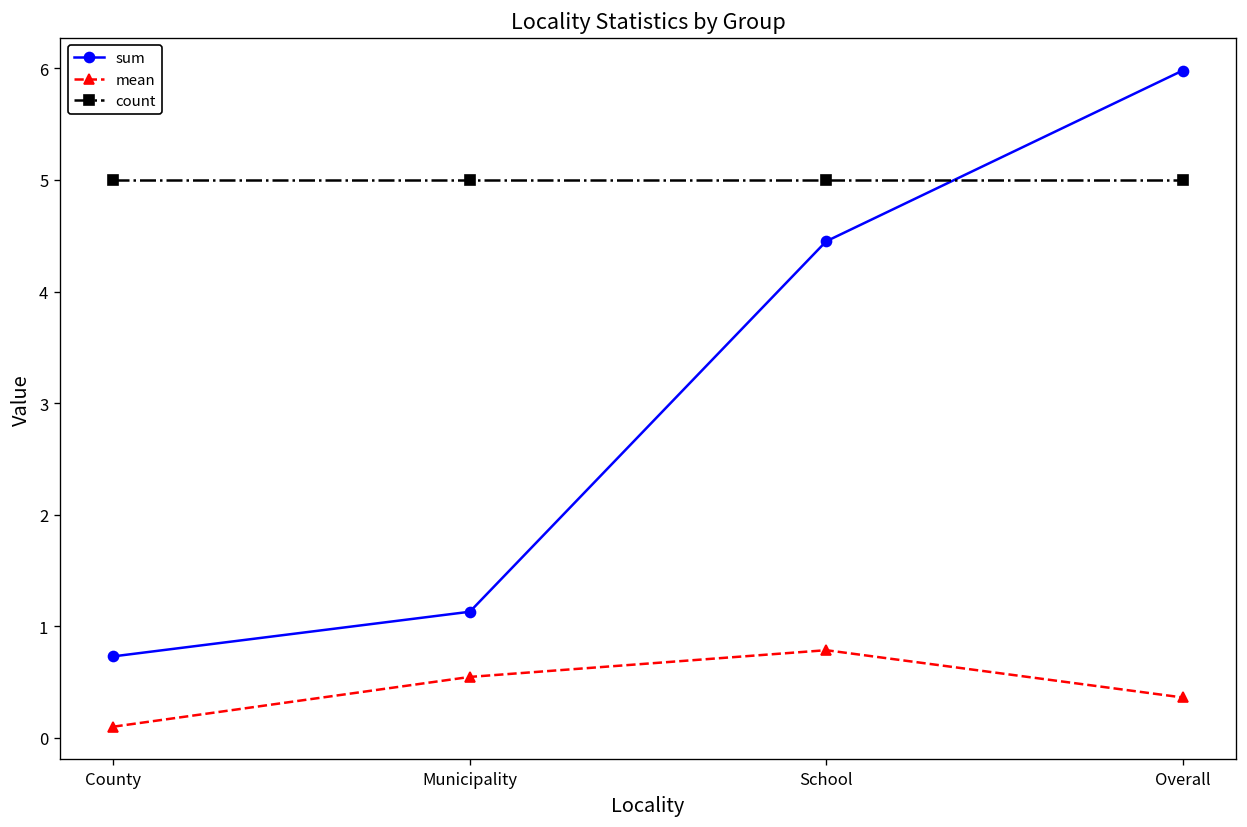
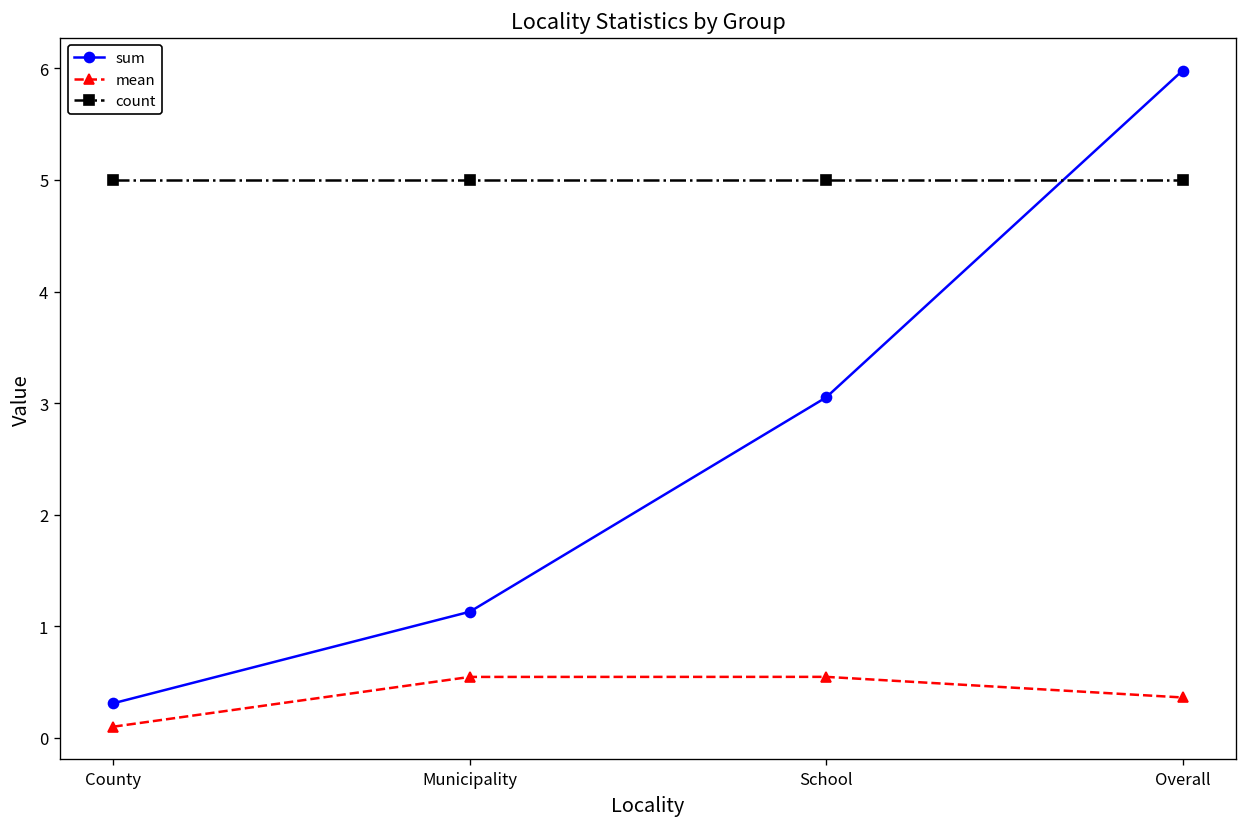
sum, County: 0.7 -> 0.3
sum, School: 4.4 -> 3.1
mean, School: 0.8 -> 0.5
